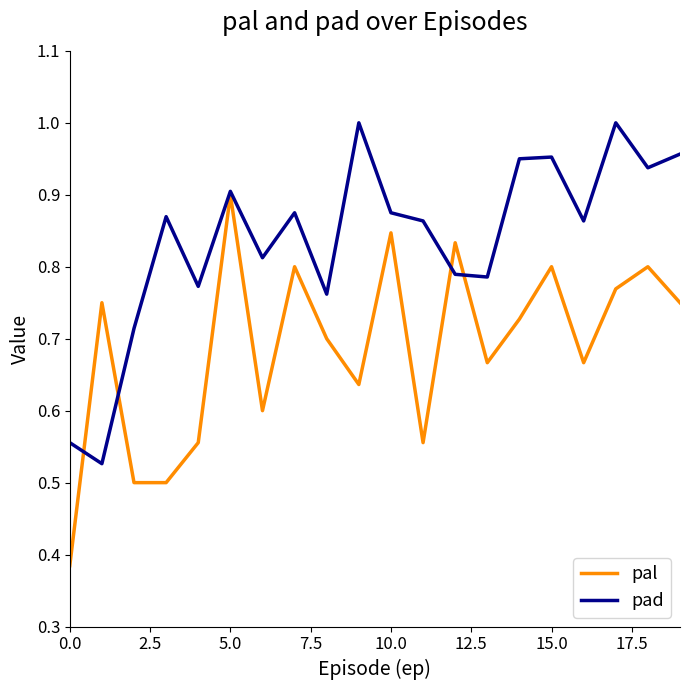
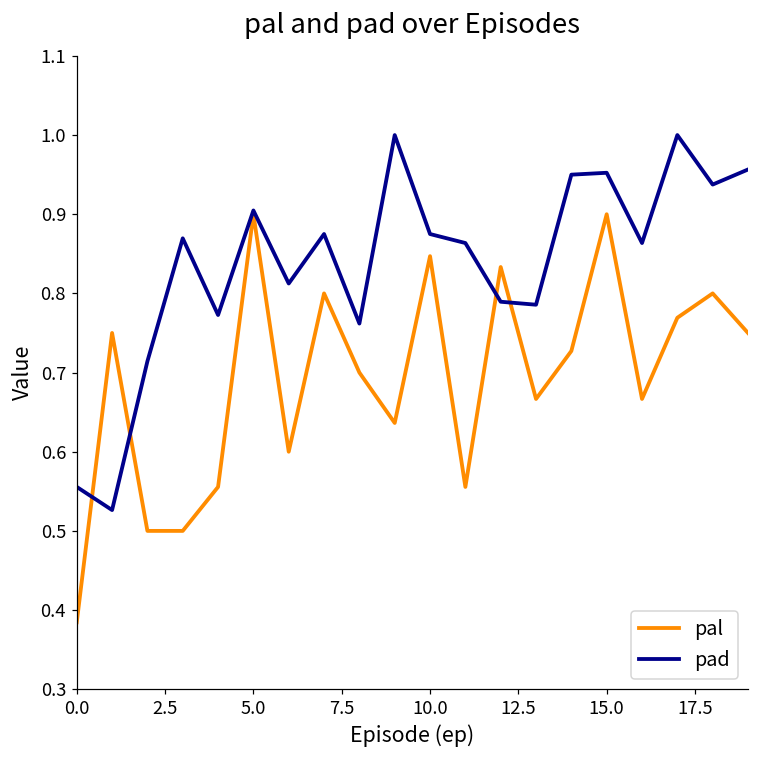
pal, 15.0: 0.8 -> 0.9
